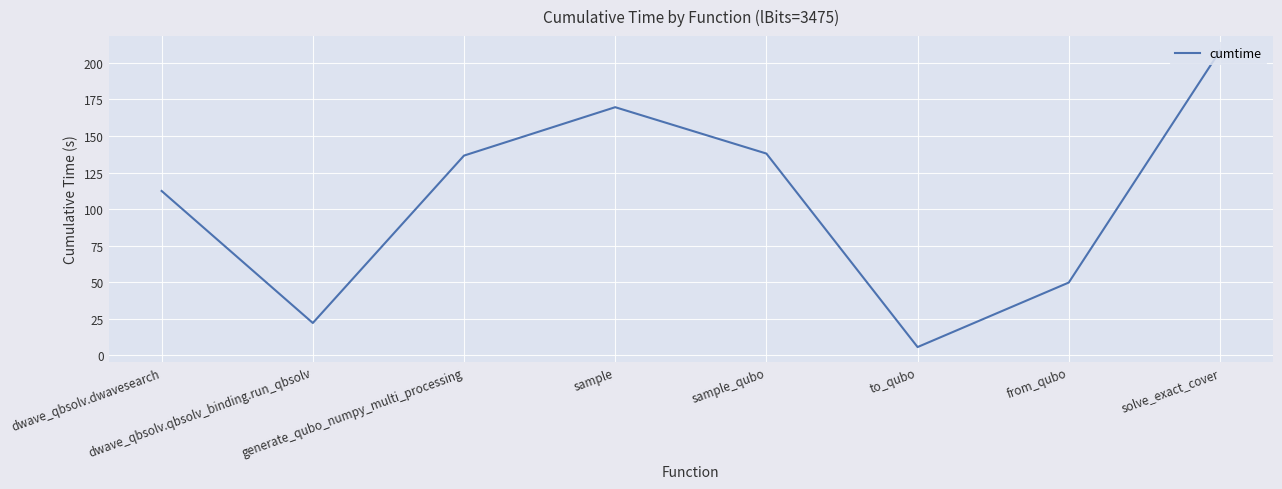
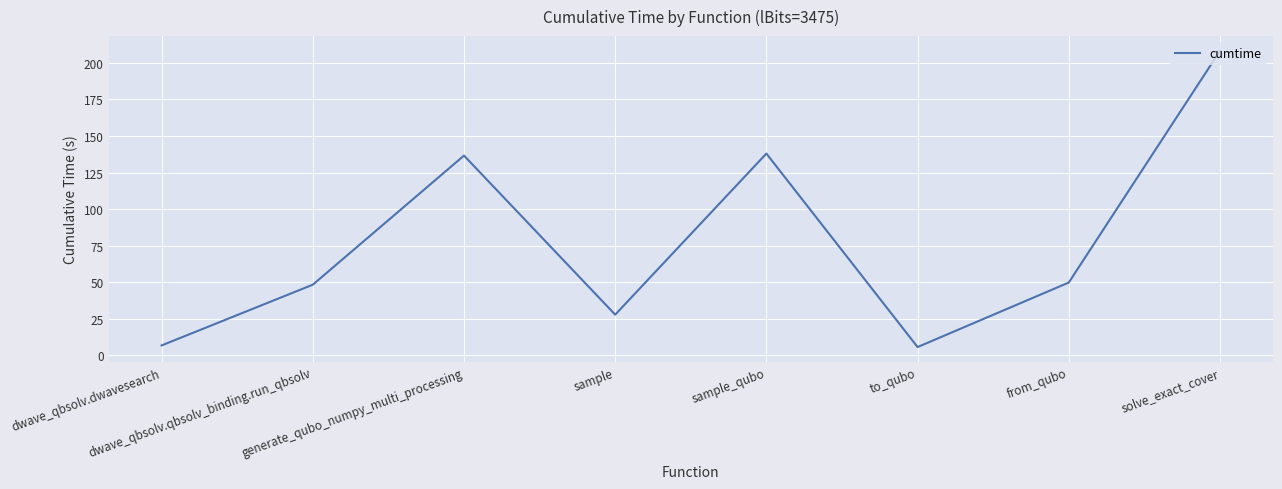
dwave_qbsolv.dwavesearch: 112 -> 7
dwave_qbsolv.qbsolv_binding.run_qbsolv: 22 -> 48
sample: 170 -> 28
